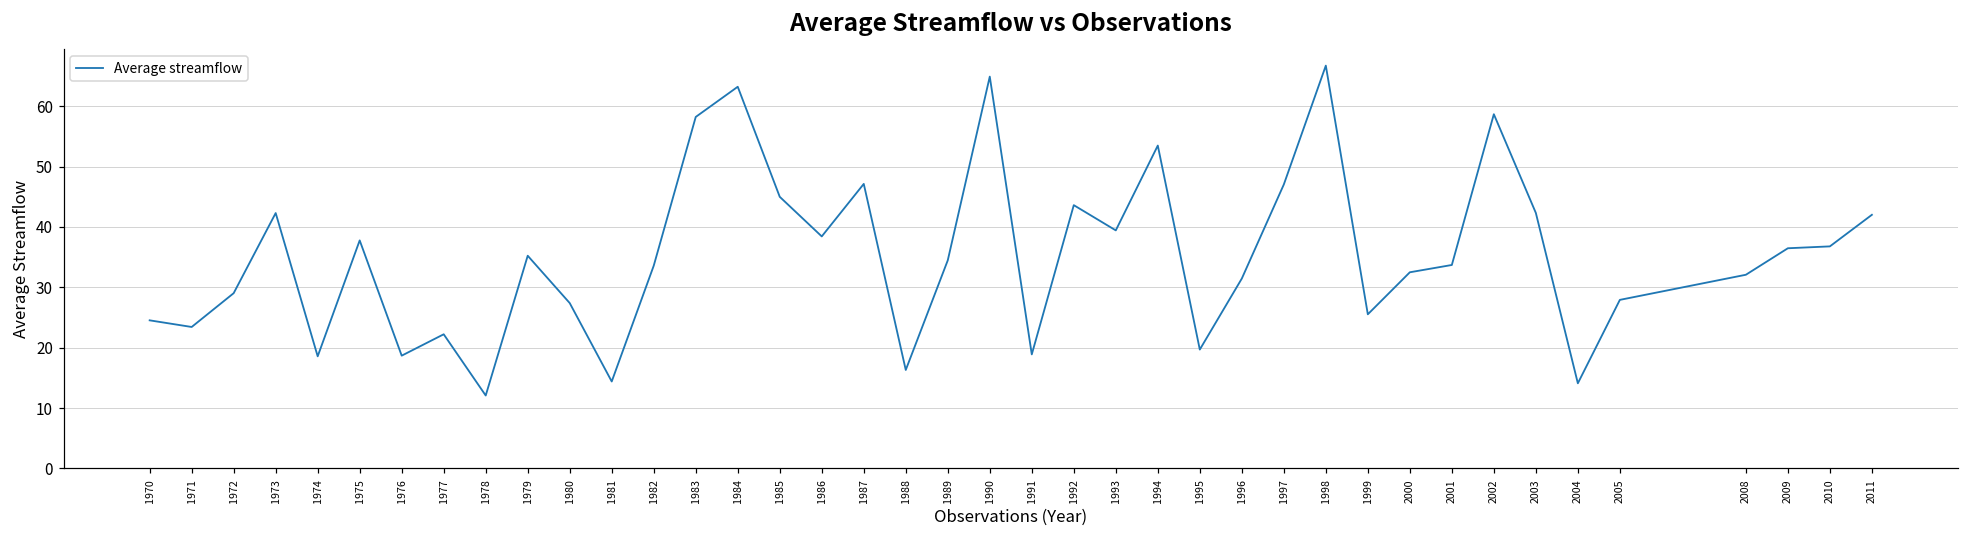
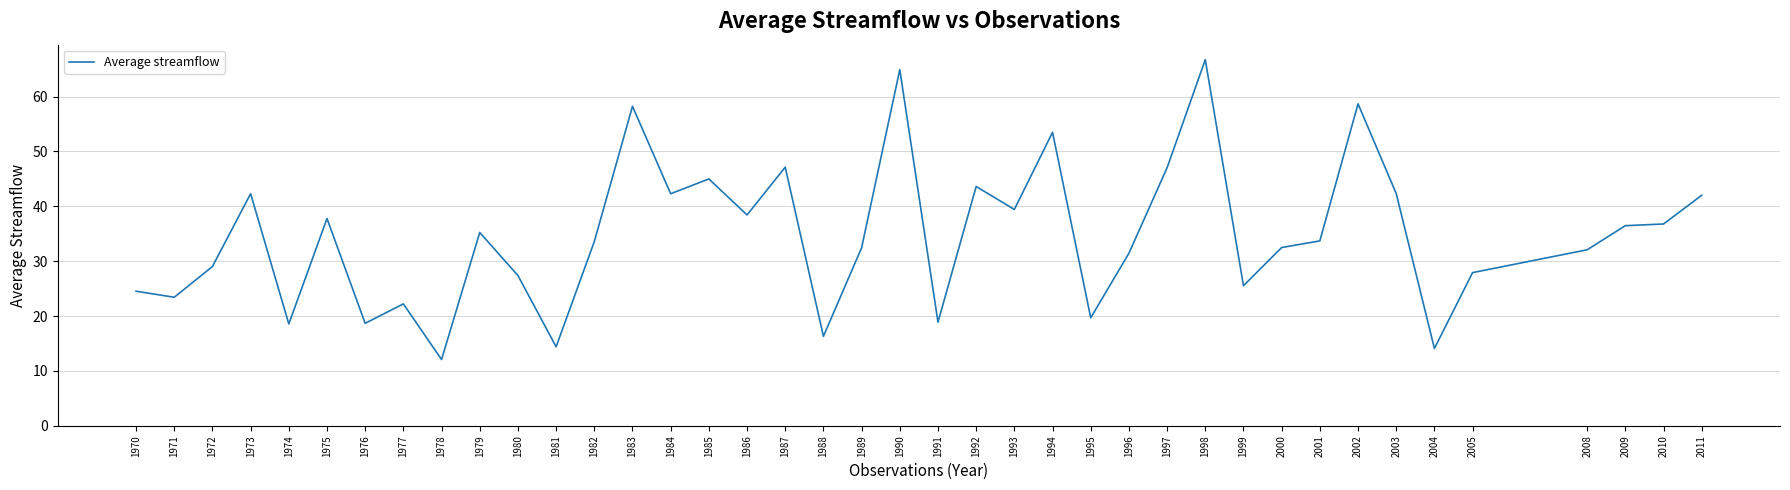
1984: 63 -> 42
1989: 34 -> 32
